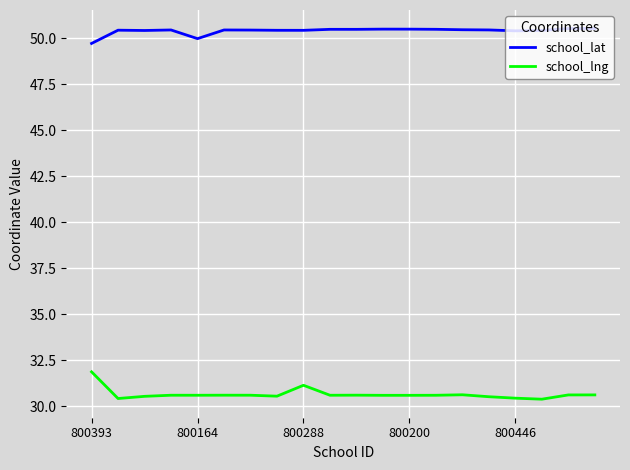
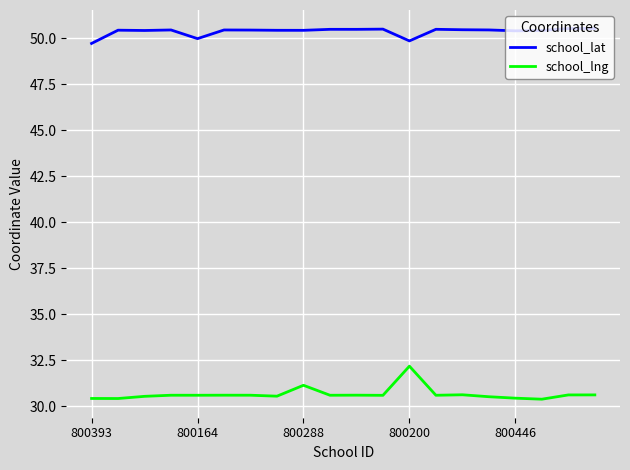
school_lng, 800393: 31.9 -> 30.4
school_lat, 800200: 50.5 -> 49.8
school_lng, 800200: 30.6 -> 32.2
